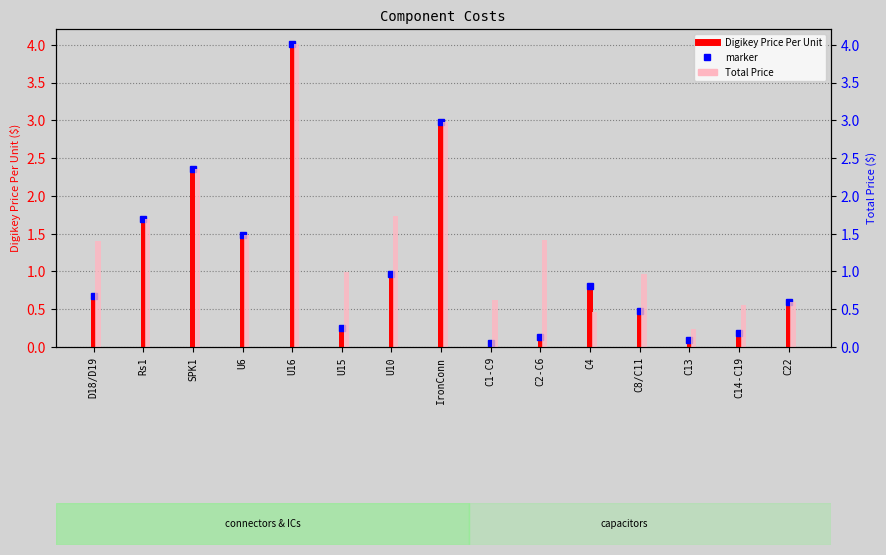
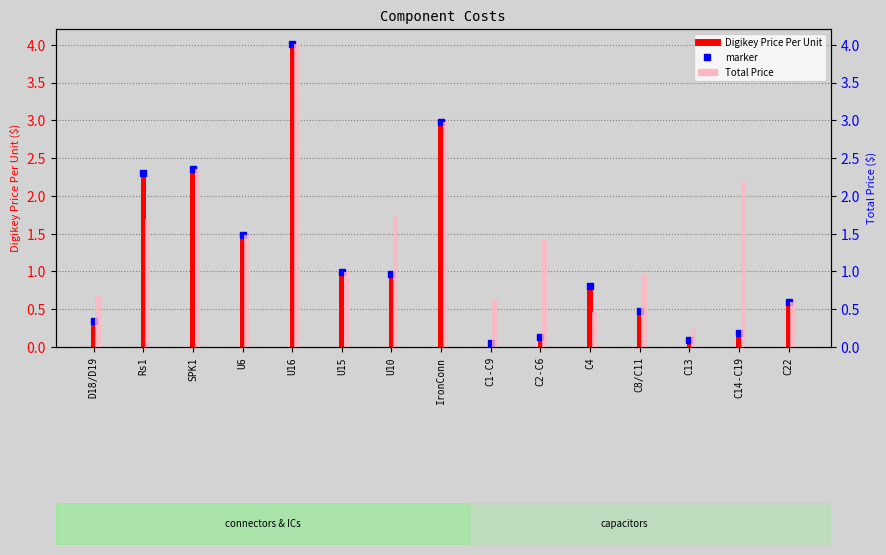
Digikey Price Per Unit, D18/D19: 0.7 -> 0.3
Digikey Price Per Unit, Rs1: 1.7 -> 2.3
Digikey Price Per Unit, U15: 0.3 -> 1.0
Total Price, D18/D19: 1.4 -> 0.7
Total Price, C14-C19: 0.6 -> 2.2
